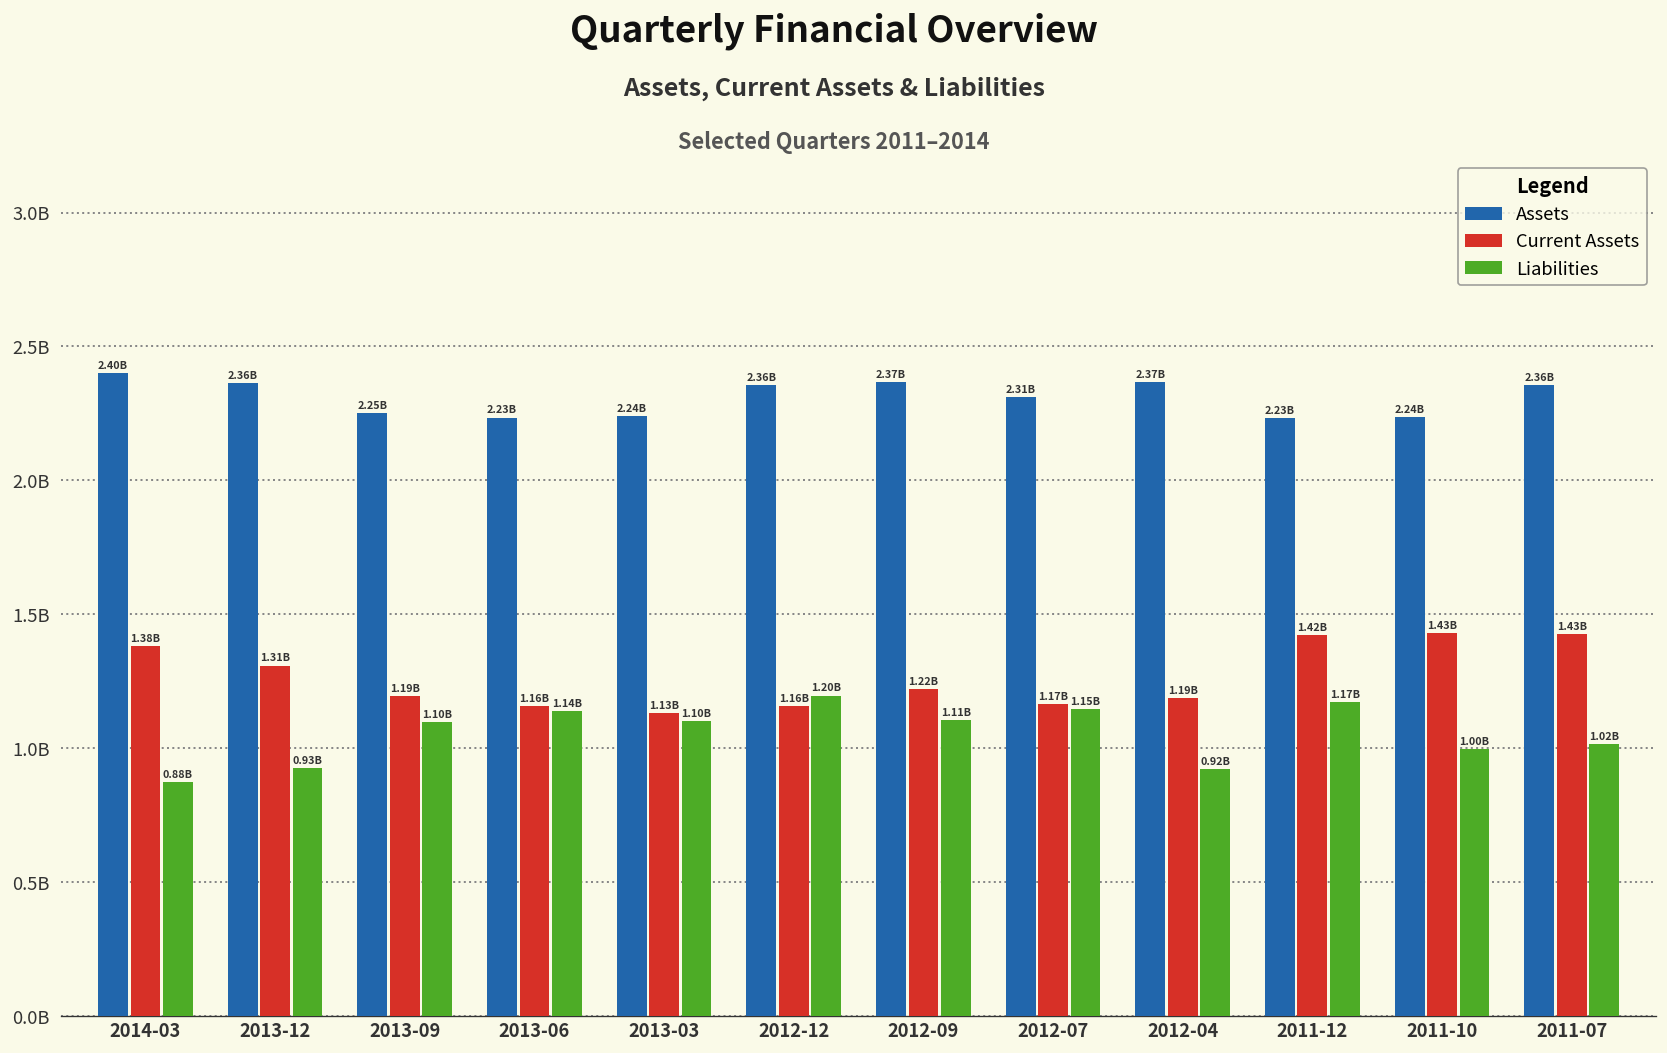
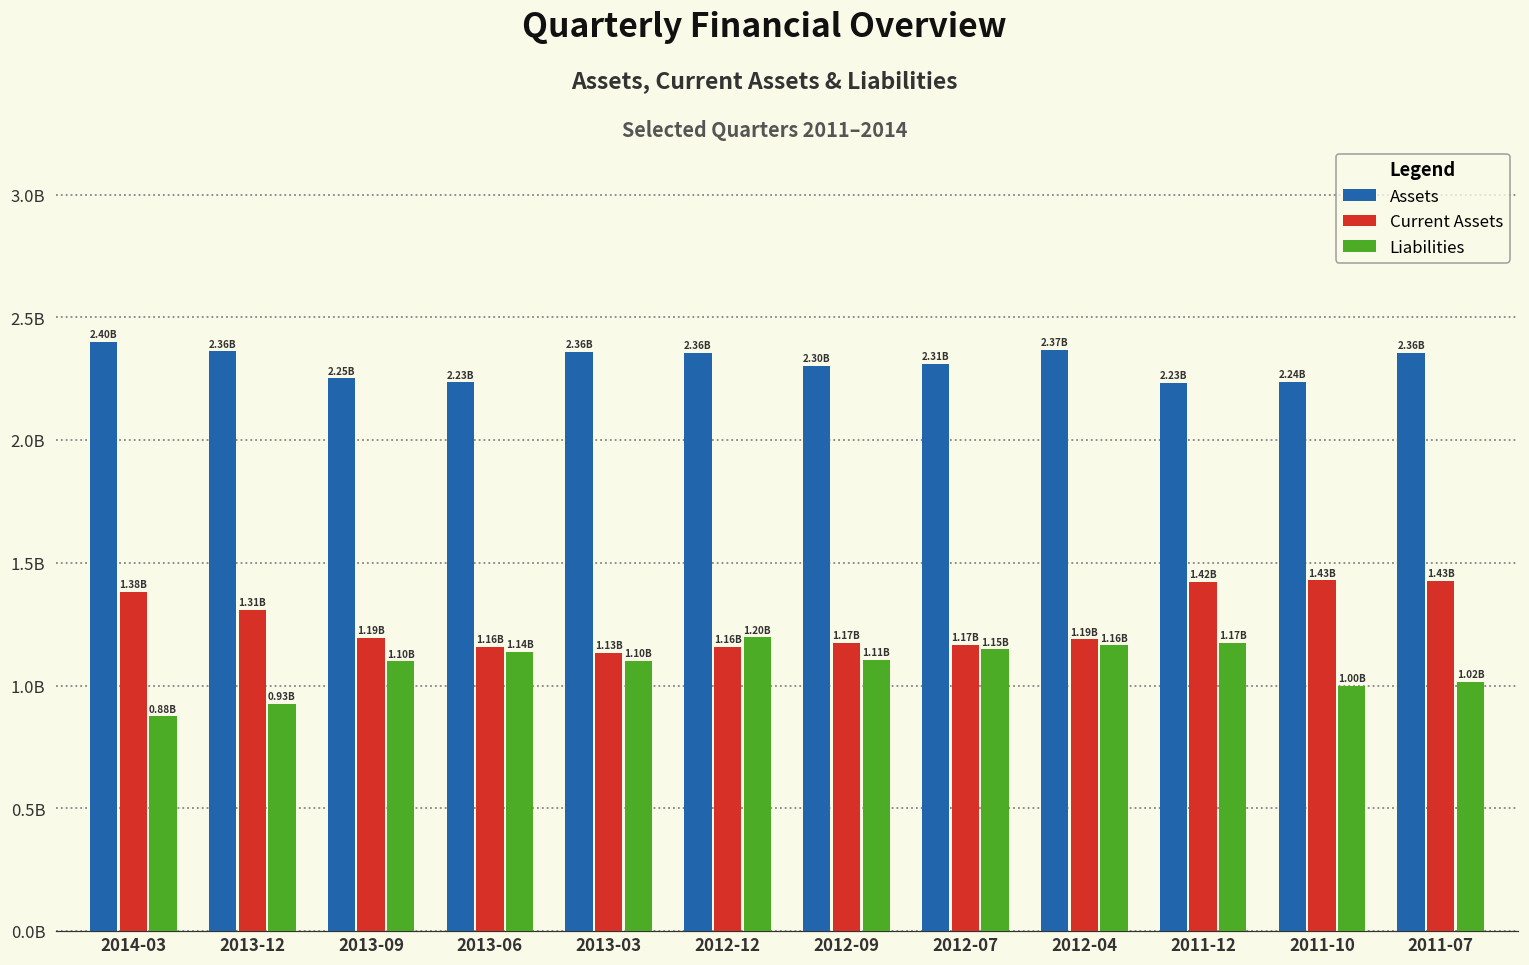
Assets, 2013-03: 2.24B -> 2.36B
Assets, 2012-09: 2.37B -> 2.30B
Current Assets, 2012-09: 1.22B -> 1.17B
Liabilities, 2012-04: 0.92B -> 1.16B
